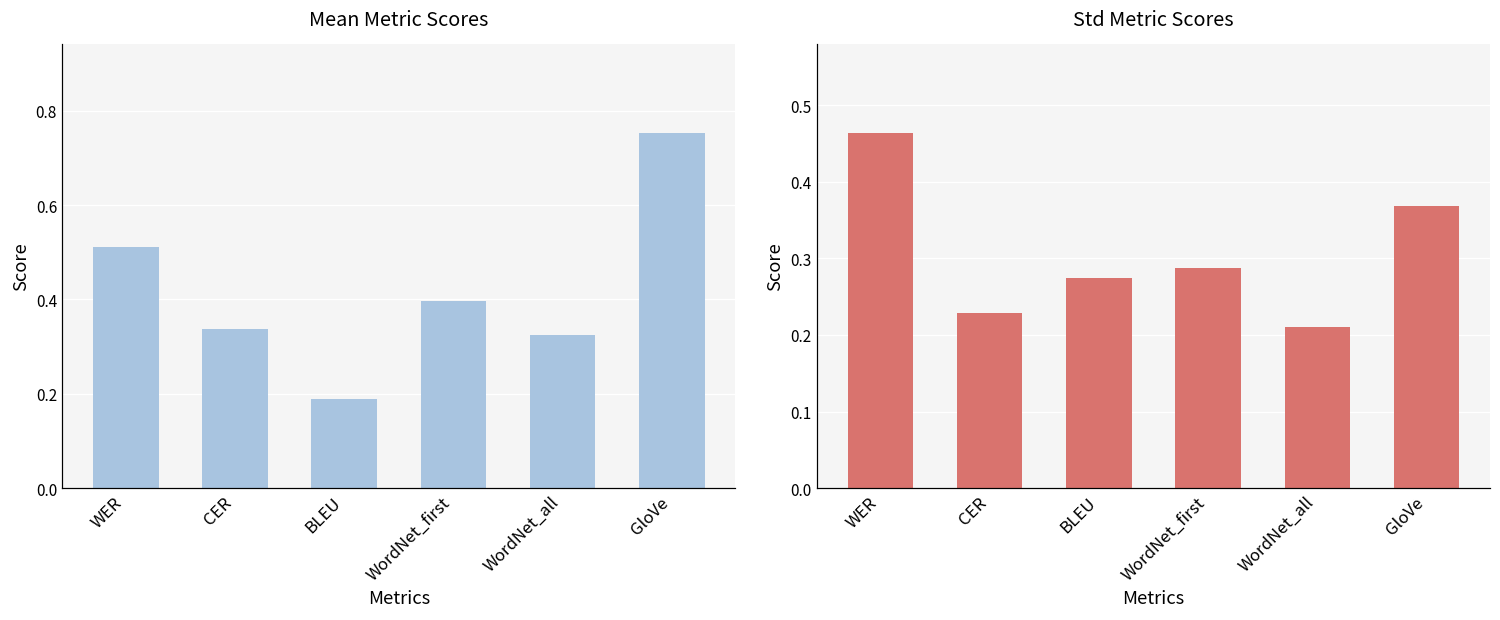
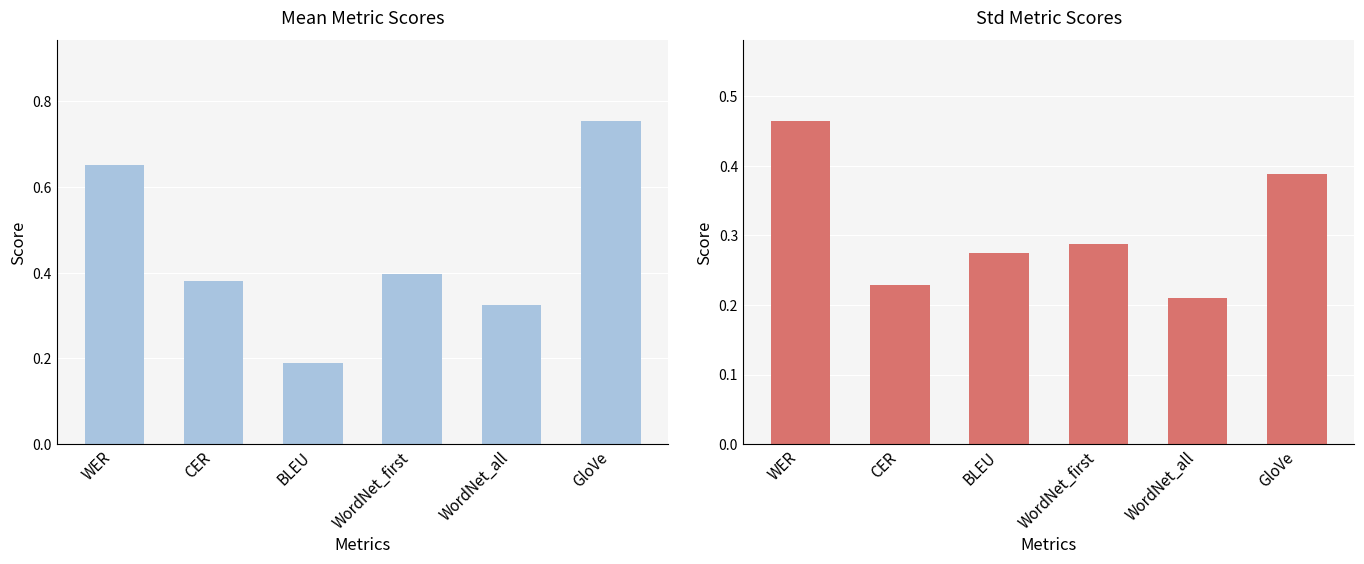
Mean Metric Scores, WER: 0.51 -> 0.65
Mean Metric Scores, CER: 0.34 -> 0.38
Std Metric Scores, GloVe: 0.37 -> 0.39
